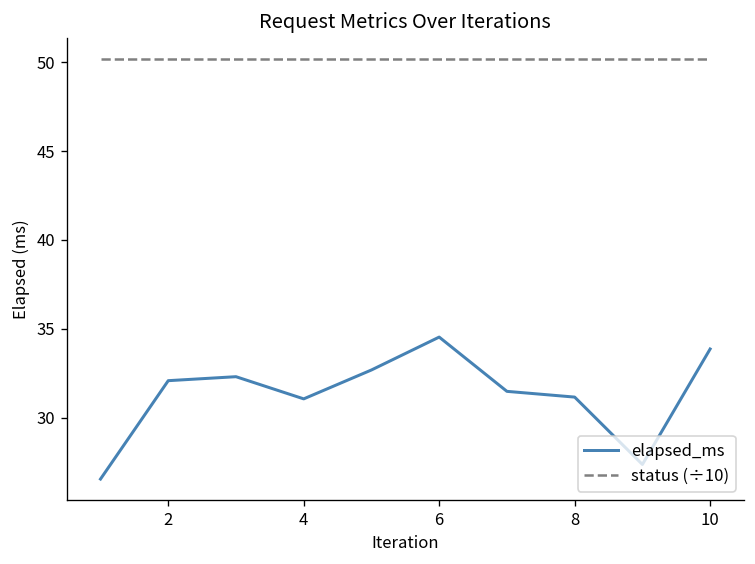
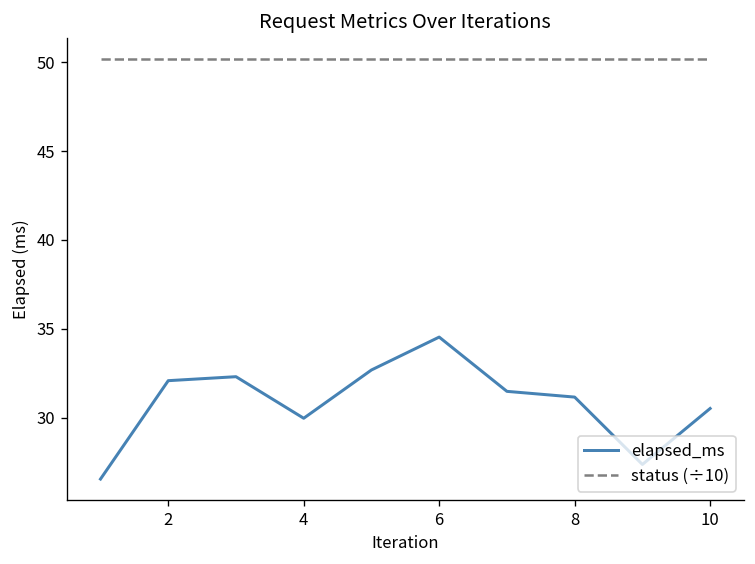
elapsed_ms, 4: 31.1 -> 30.0
elapsed_ms, 10: 33.9 -> 30.5
